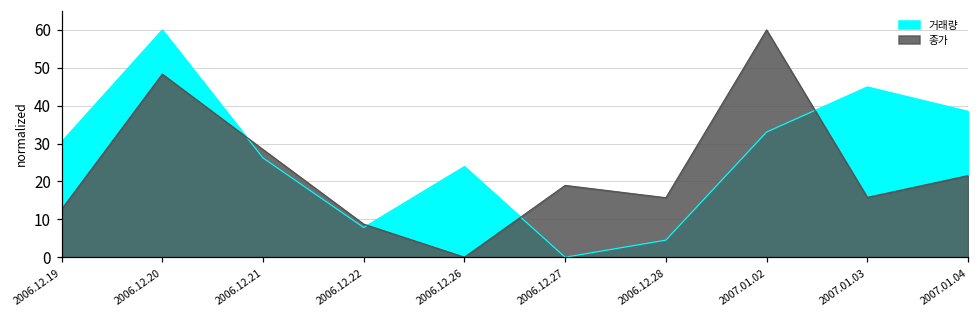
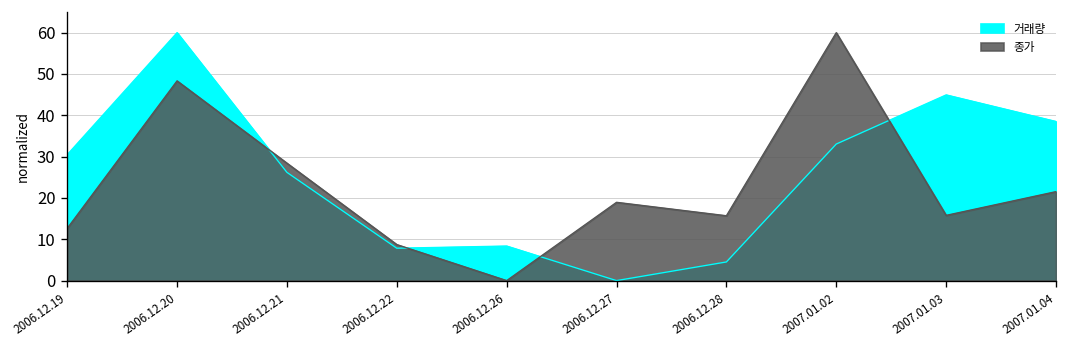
거래량, 2006.12.26: 24 -> 8
